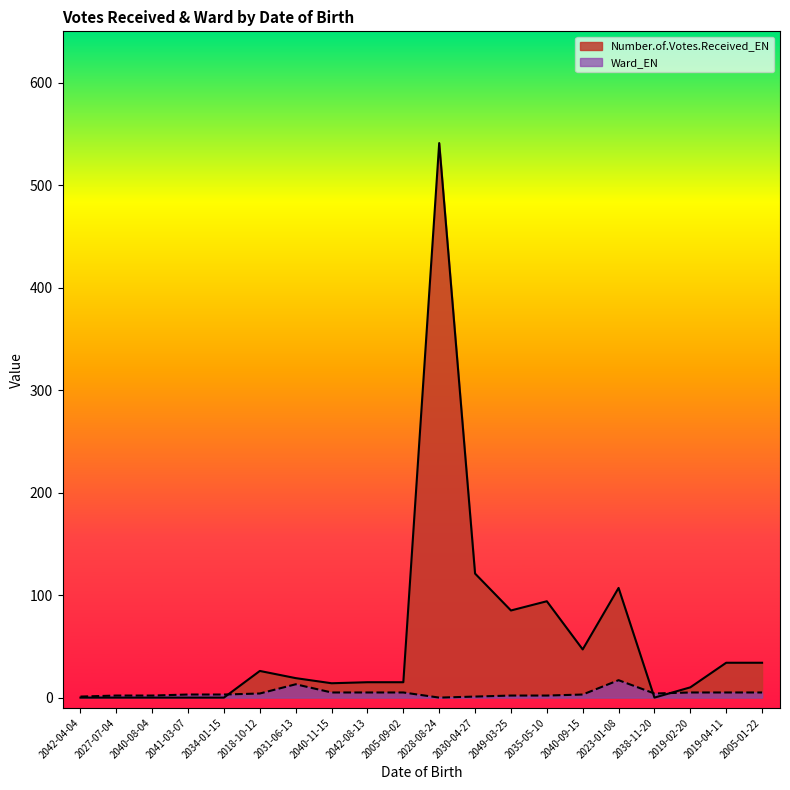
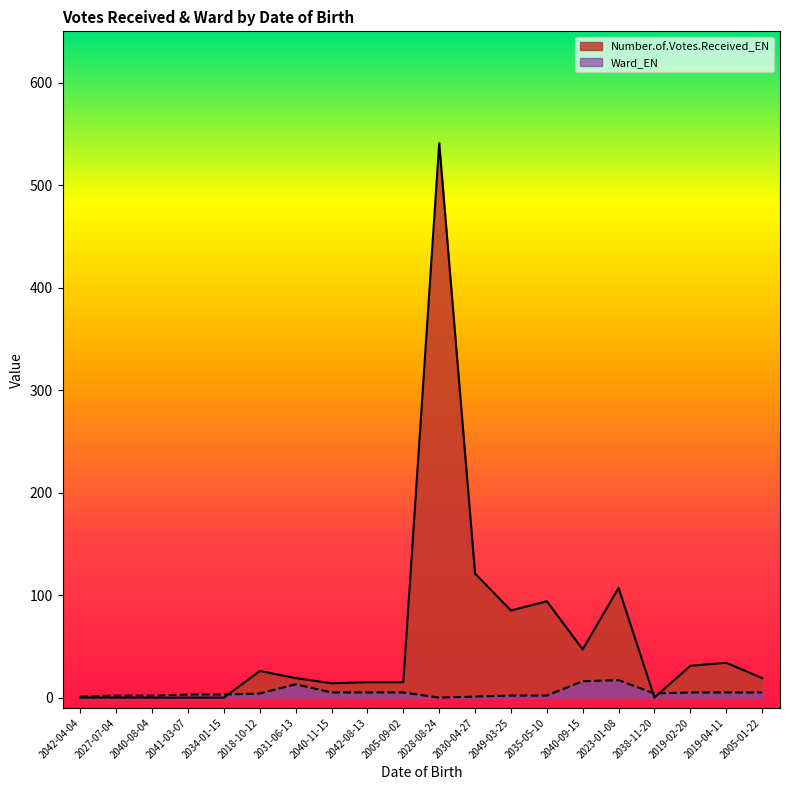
Ward_EN, 2040-09-15: 3 -> 16
Number.of.Votes.Received_EN, 2019-02-20: 10 -> 31
Number.of.Votes.Received_EN, 2005-01-22: 34 -> 19
